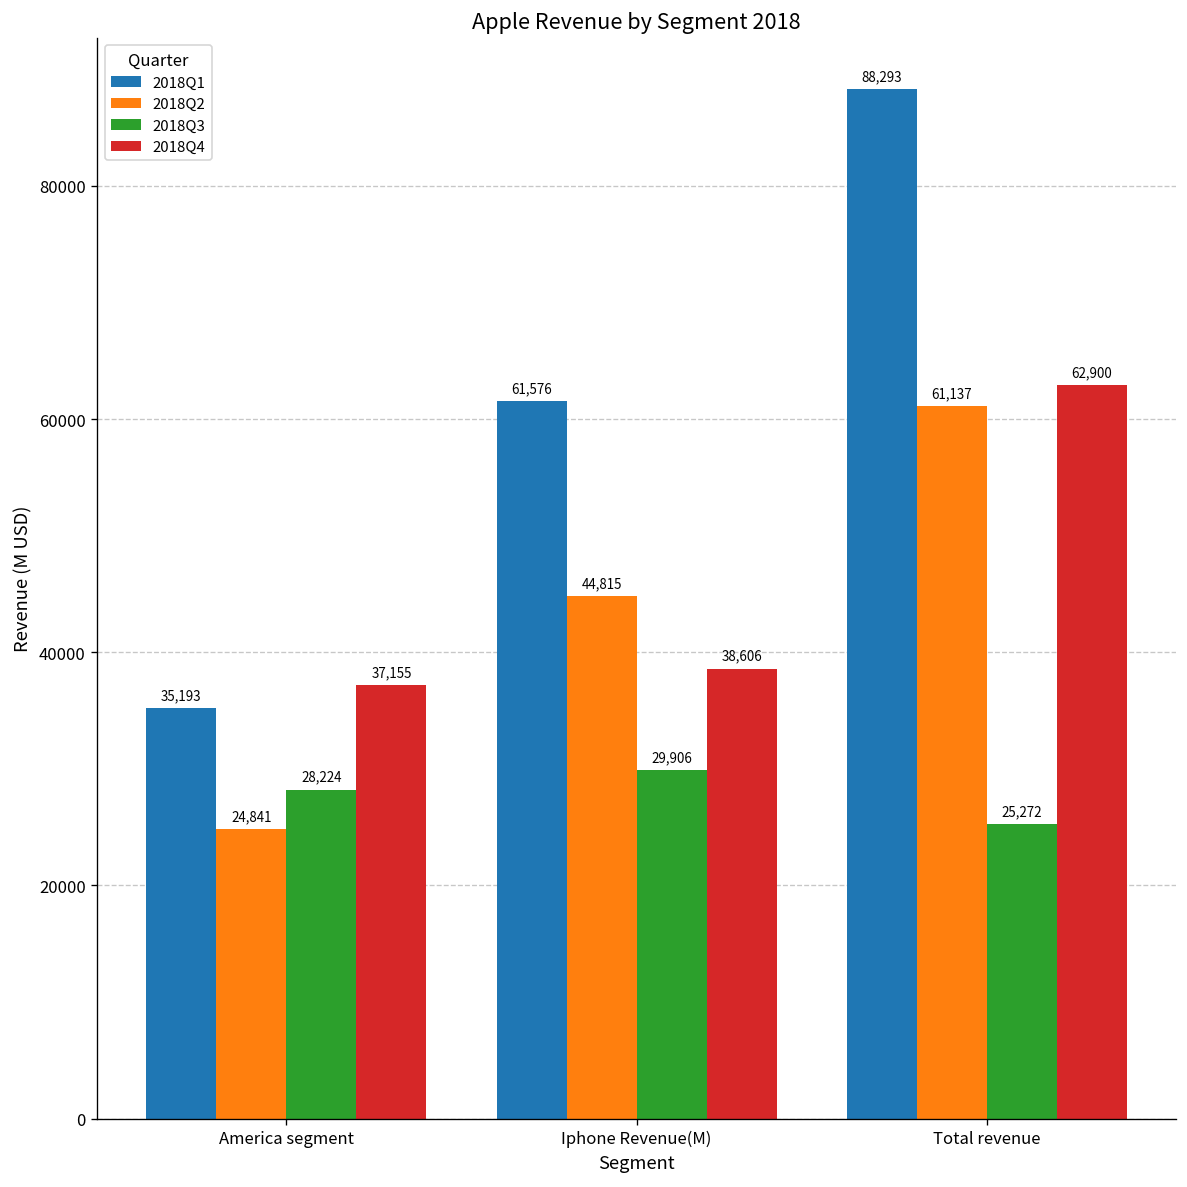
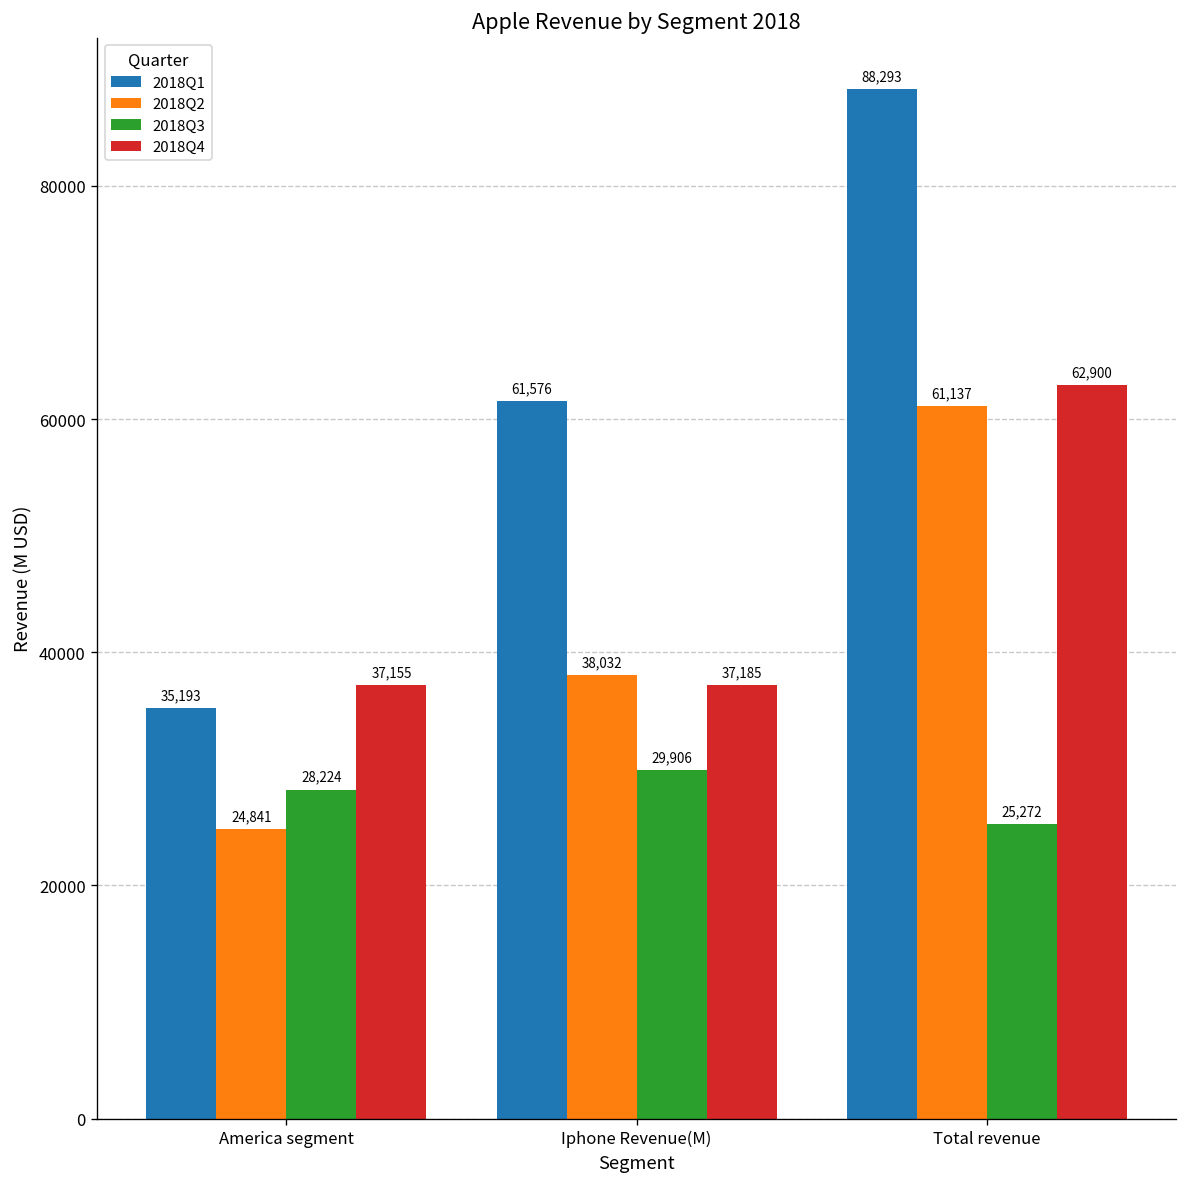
2018Q2, Iphone Revenue(M): 44,815 -> 38,032
2018Q4, Iphone Revenue(M): 38,606 -> 37,185
